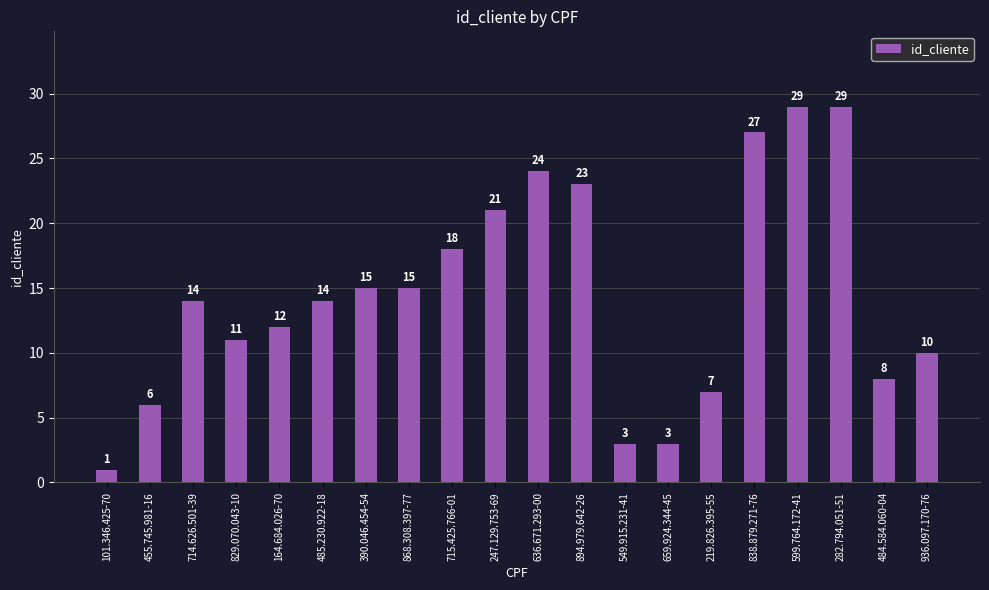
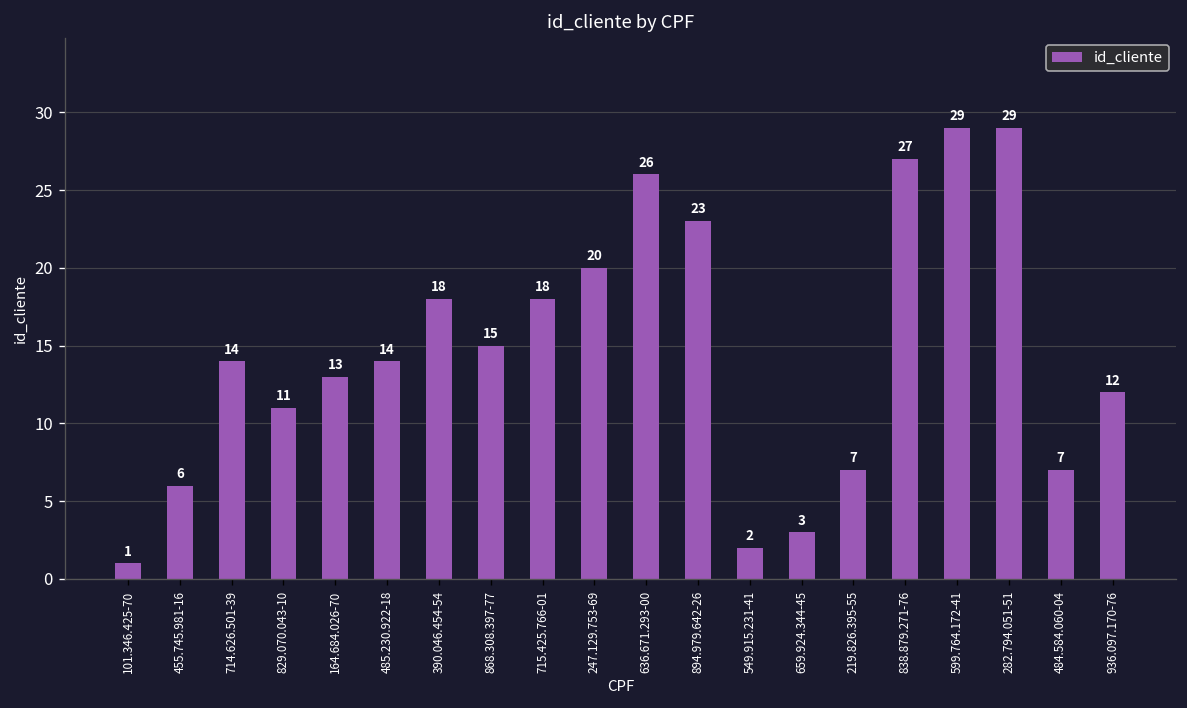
164.684.026-70: 12 -> 13
390.046.454-54: 15 -> 18
247.129.753-69: 21 -> 20
636.671.293-00: 24 -> 26
549.915.231-41: 3 -> 2
484.584.060-04: 8 -> 7
936.097.170-76: 10 -> 12
